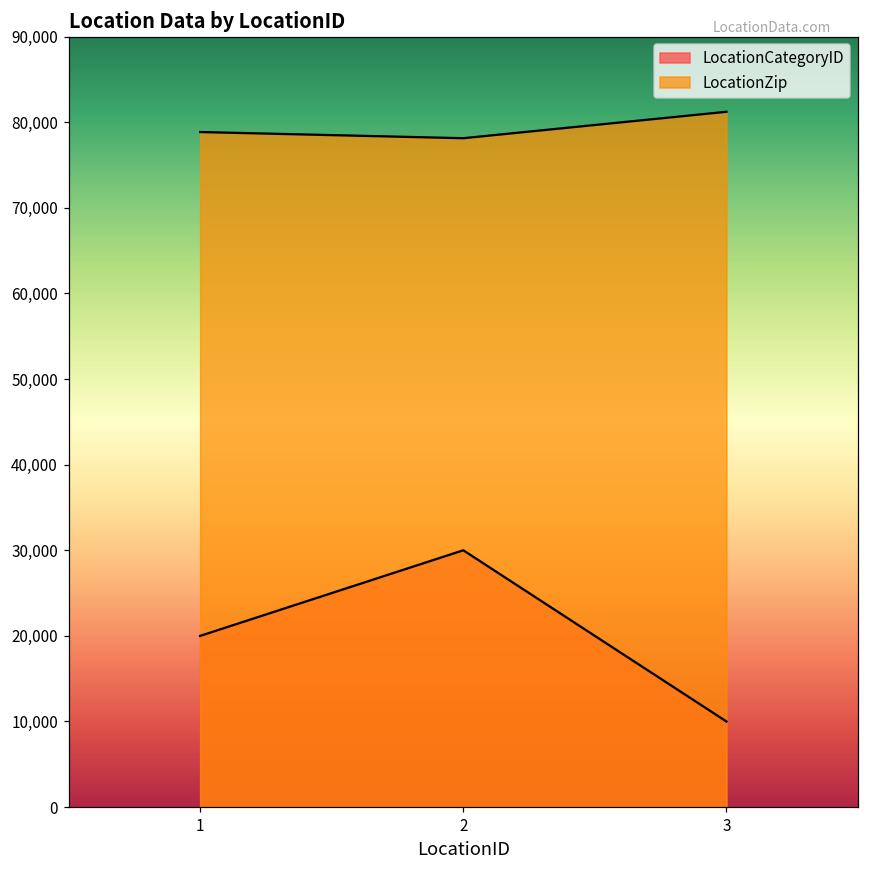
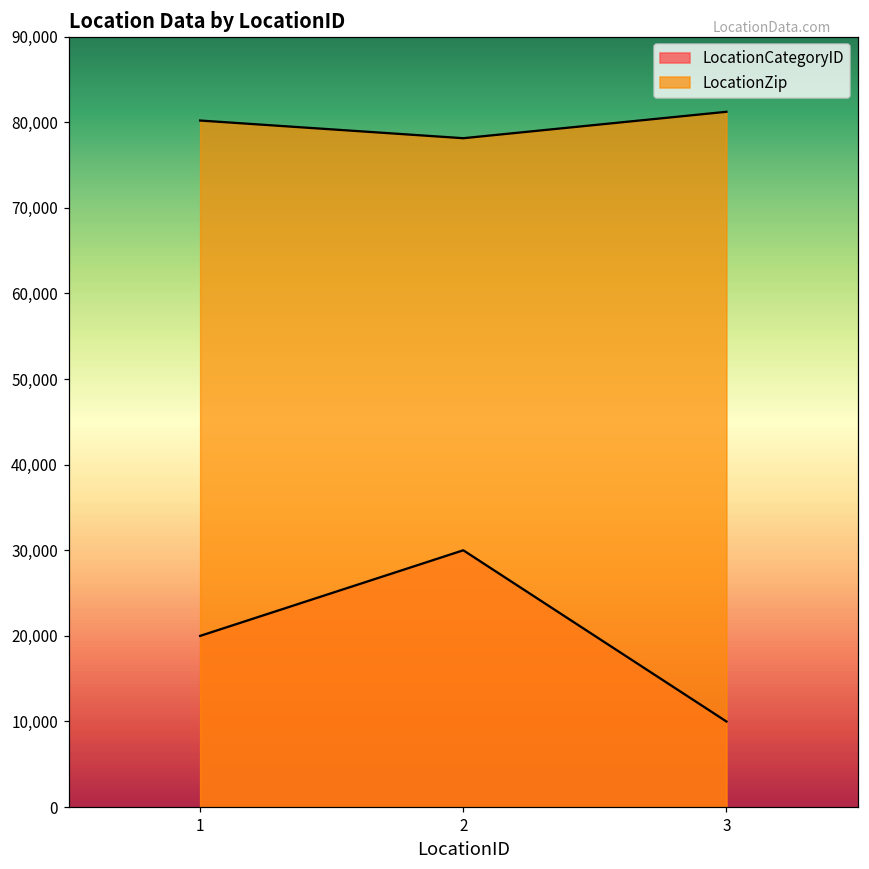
LocationZip, 1: 79,000 -> 80,000
